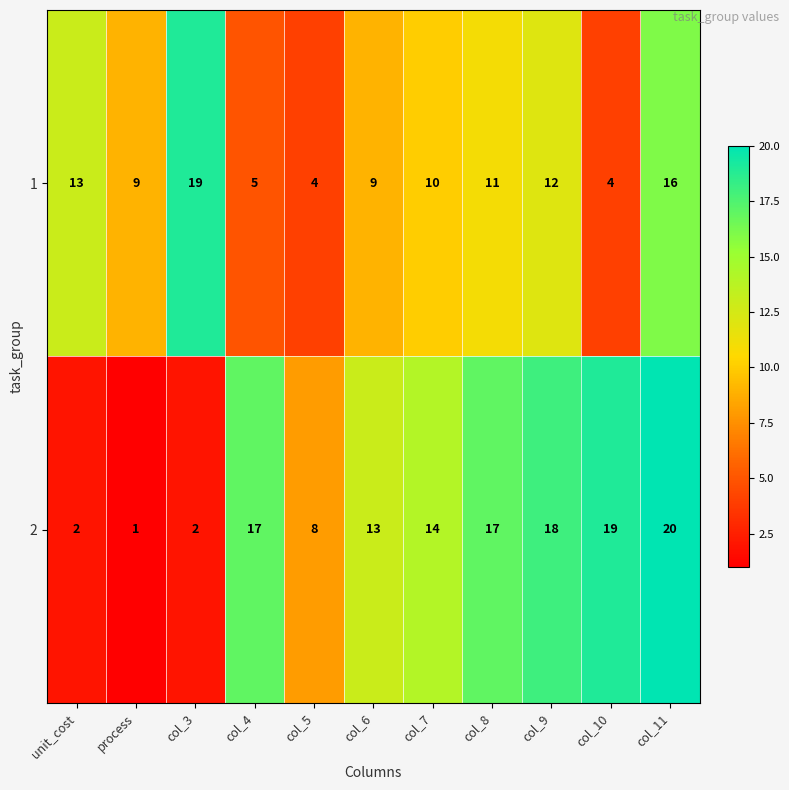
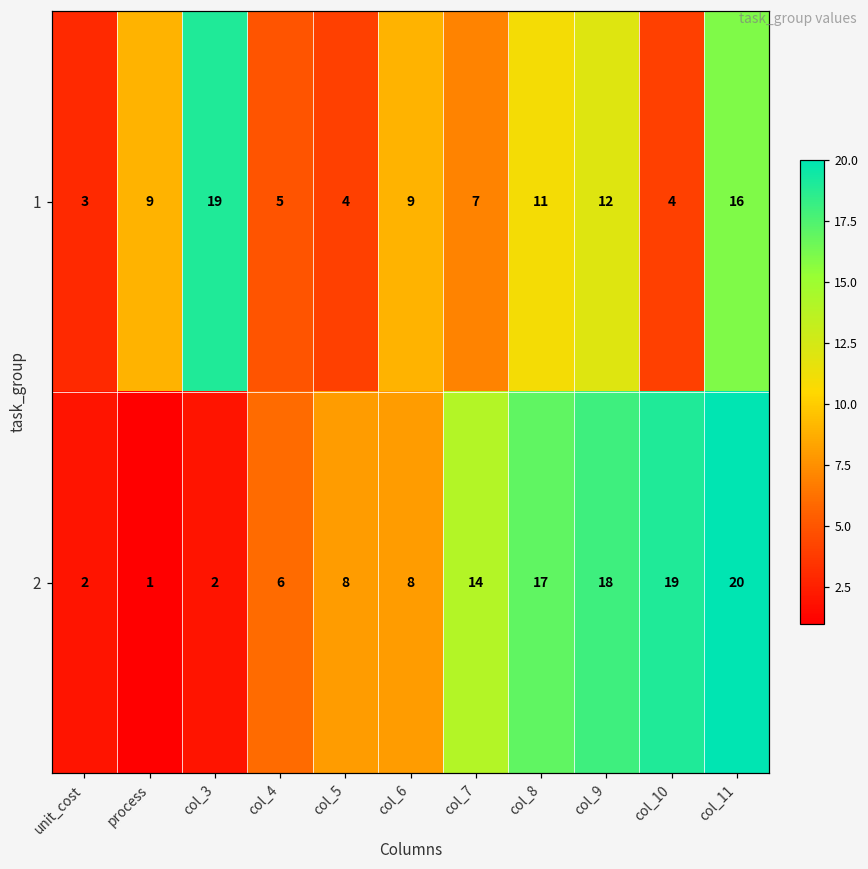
1, unit_cost: 13 -> 3
1, col_7: 10 -> 7
2, col_4: 17 -> 6
2, col_6: 13 -> 8
